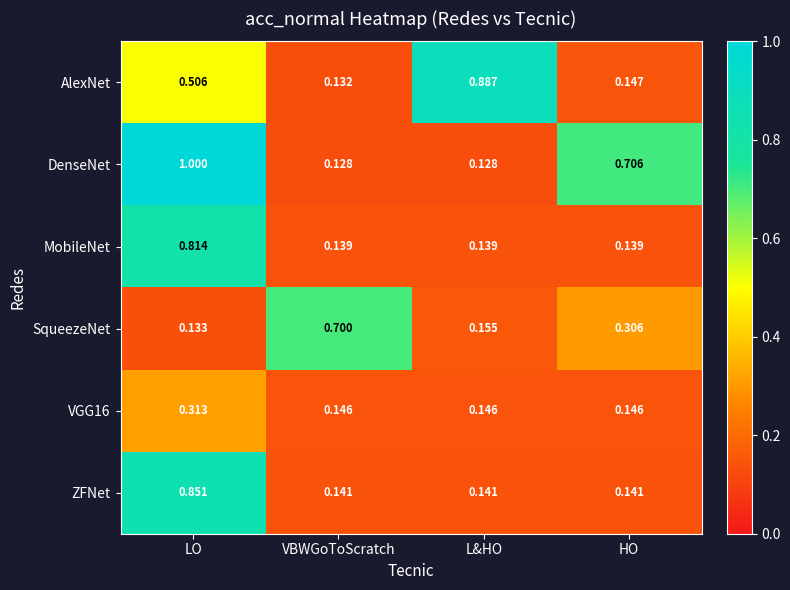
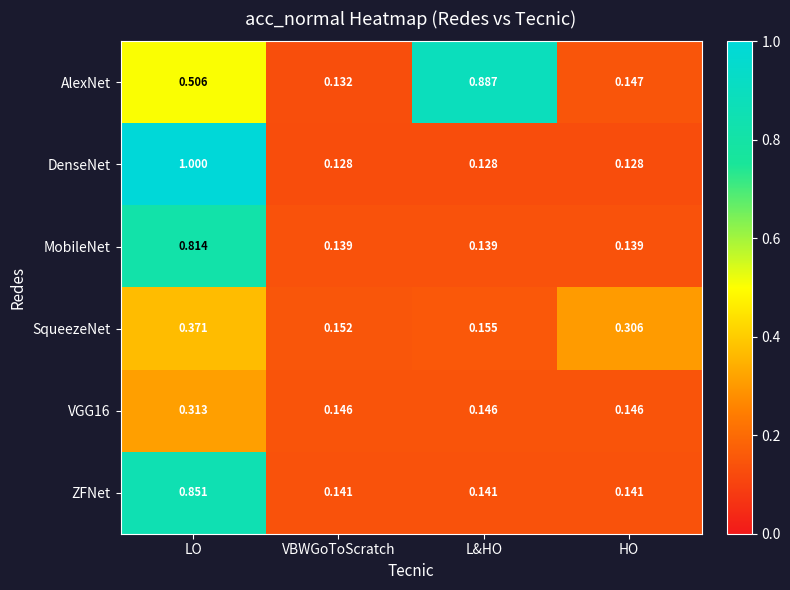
DenseNet, HO: 0.706 -> 0.128
SqueezeNet, LO: 0.133 -> 0.371
SqueezeNet, VBWGoToScratch: 0.700 -> 0.152
